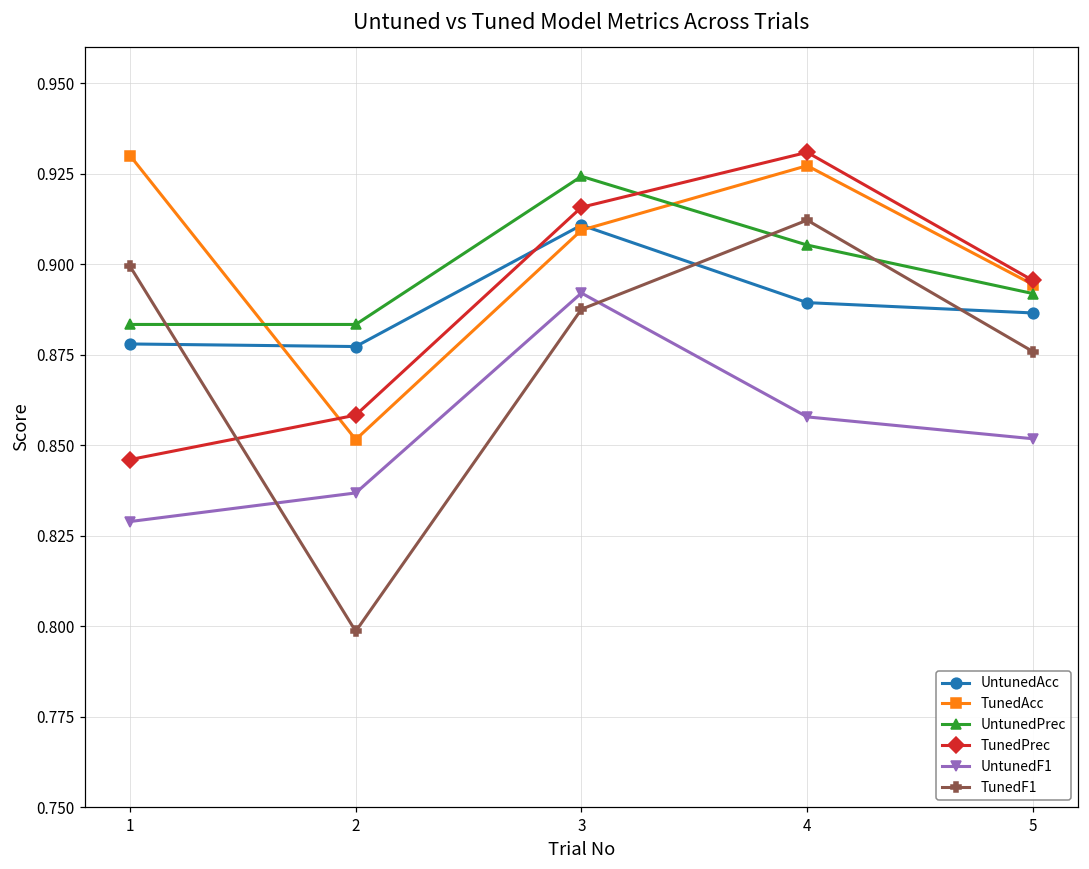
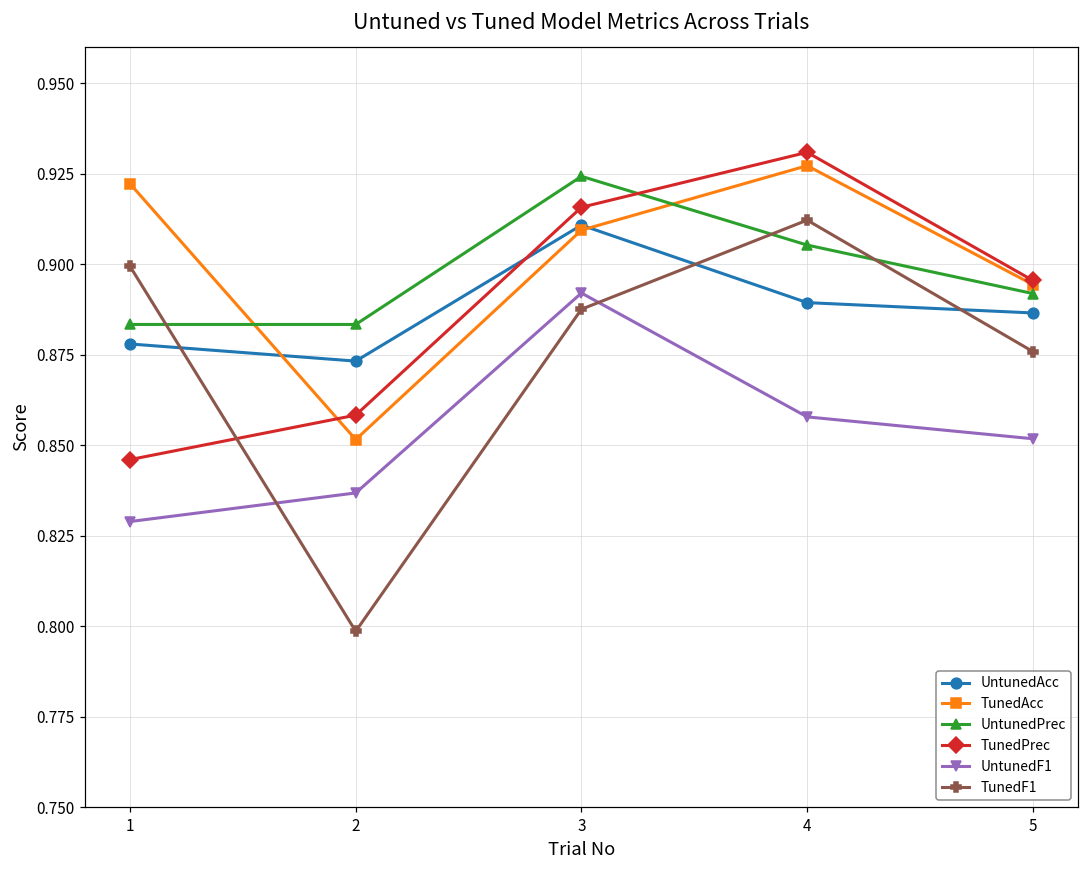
TunedAcc, 1: 0.930 -> 0.922
UntunedAcc, 2: 0.877 -> 0.873
